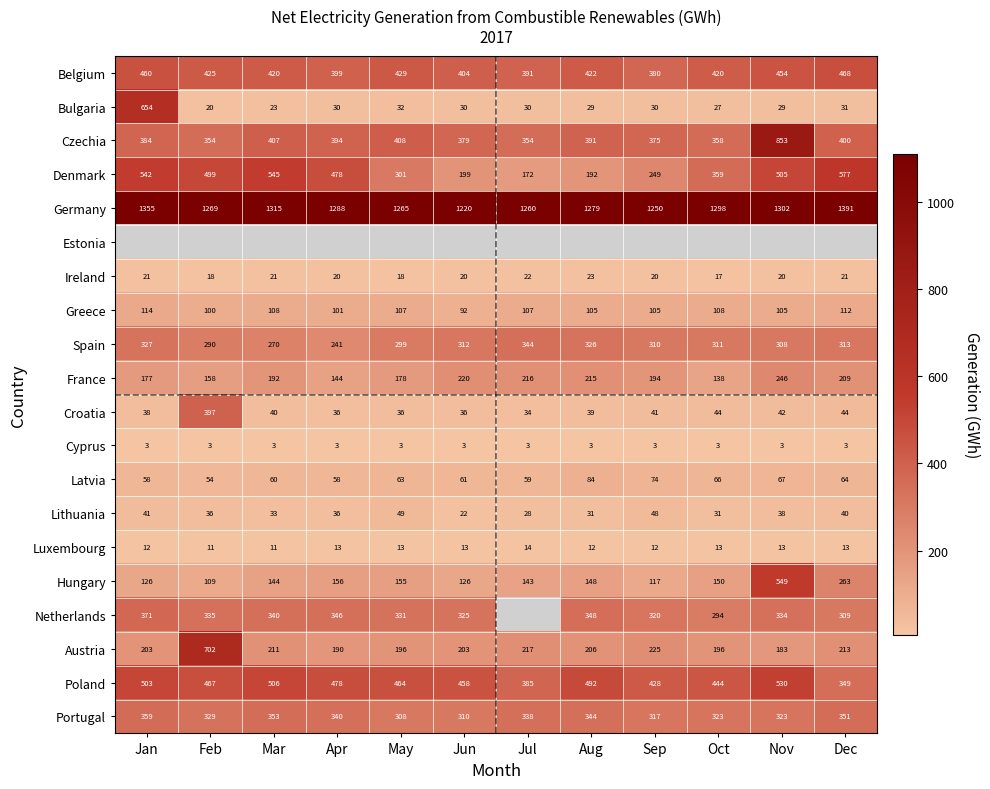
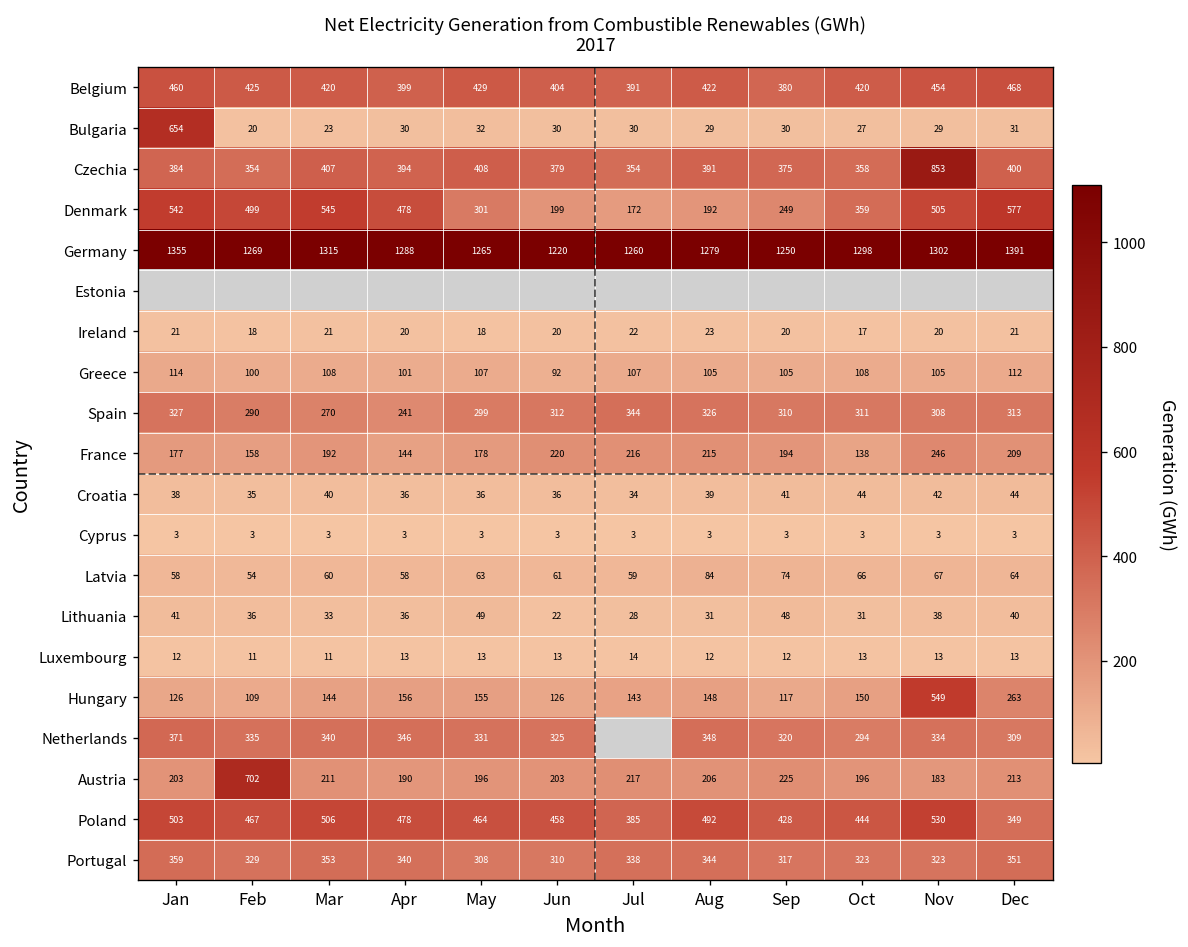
Croatia, Feb: 397 -> 35
